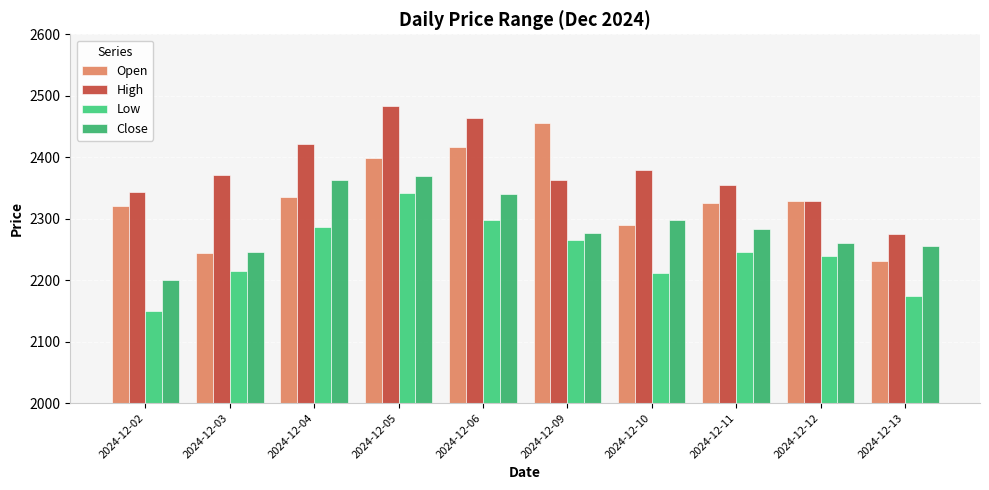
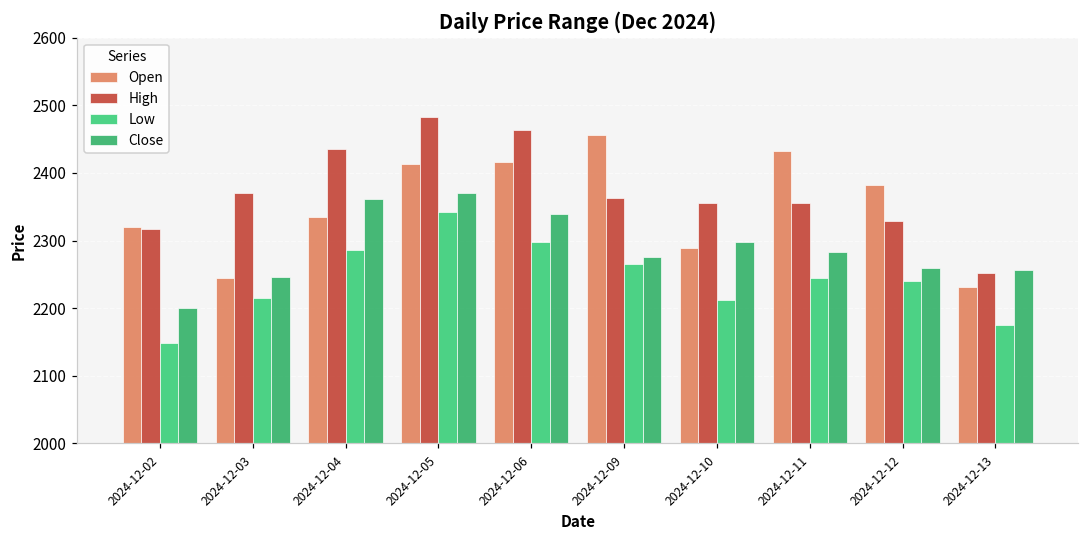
High, 2024-12-02: 2340 -> 2320
High, 2024-12-04: 2420 -> 2440
Open, 2024-12-05: 2400 -> 2410
High, 2024-12-10: 2380 -> 2360
Open, 2024-12-11: 2320 -> 2430
Open, 2024-12-12: 2330 -> 2380
High, 2024-12-13: 2280 -> 2250
